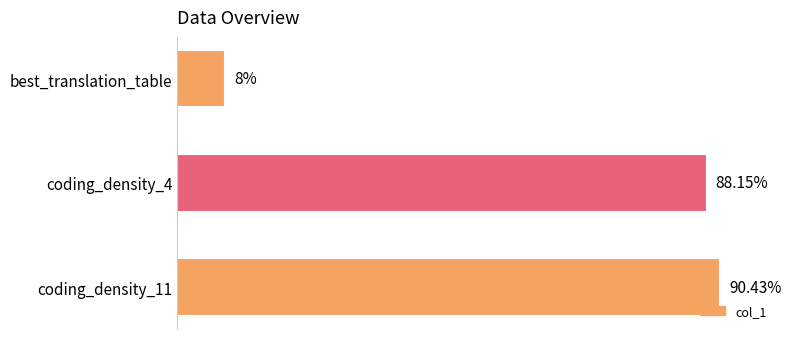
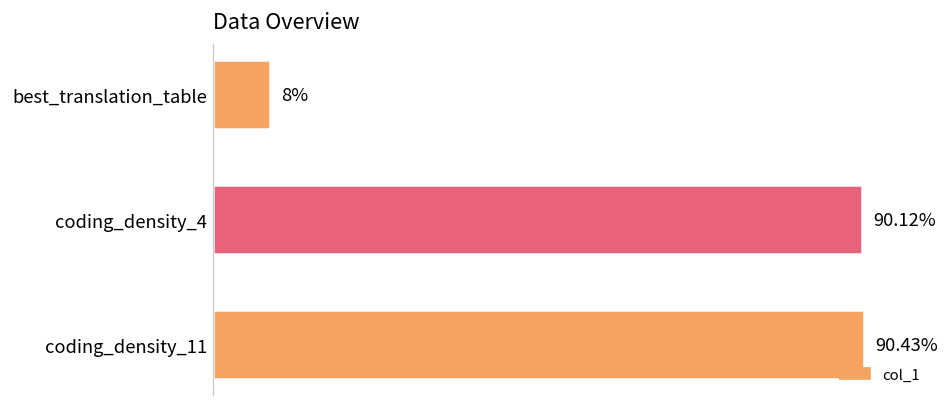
coding_density_4: 88.15% -> 90.12%
